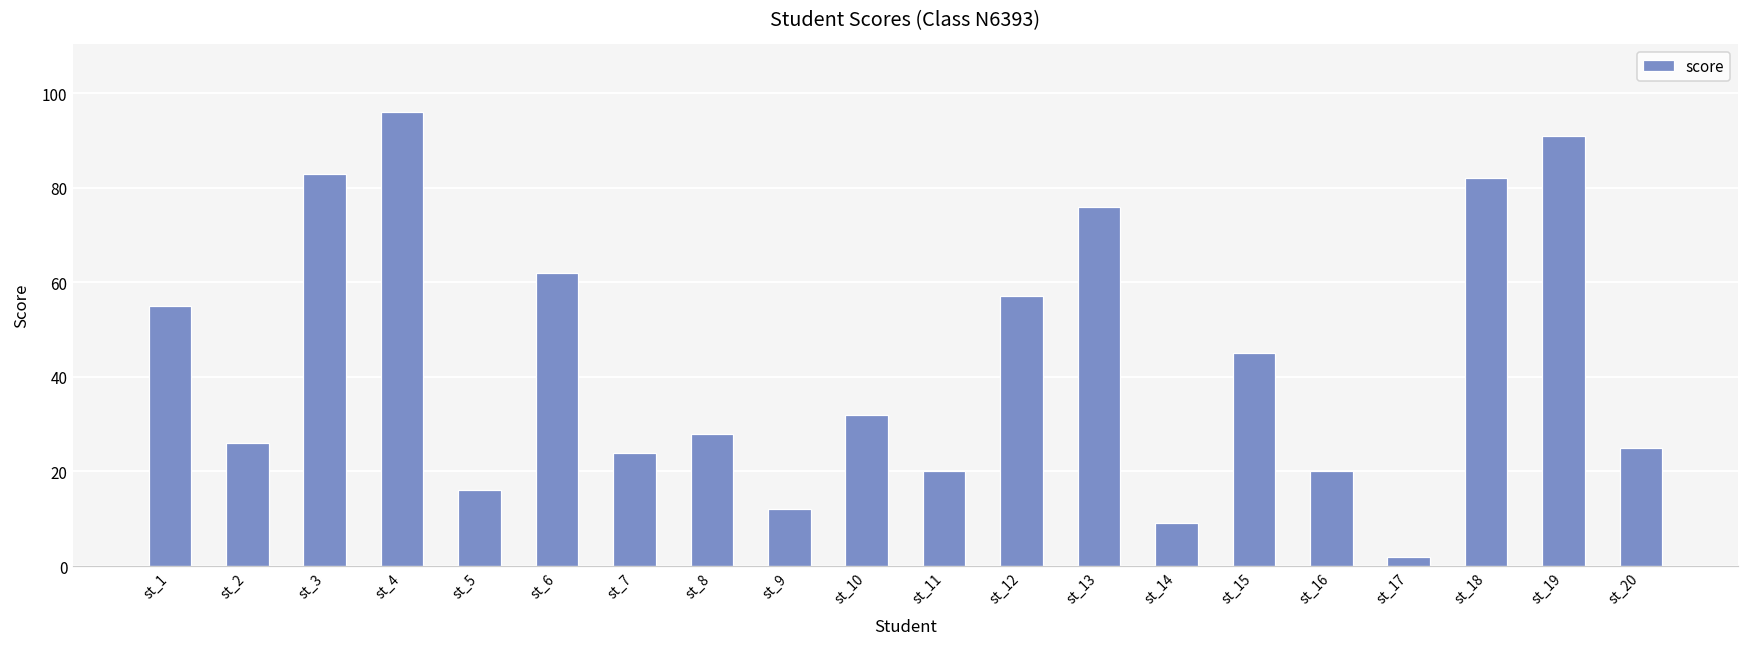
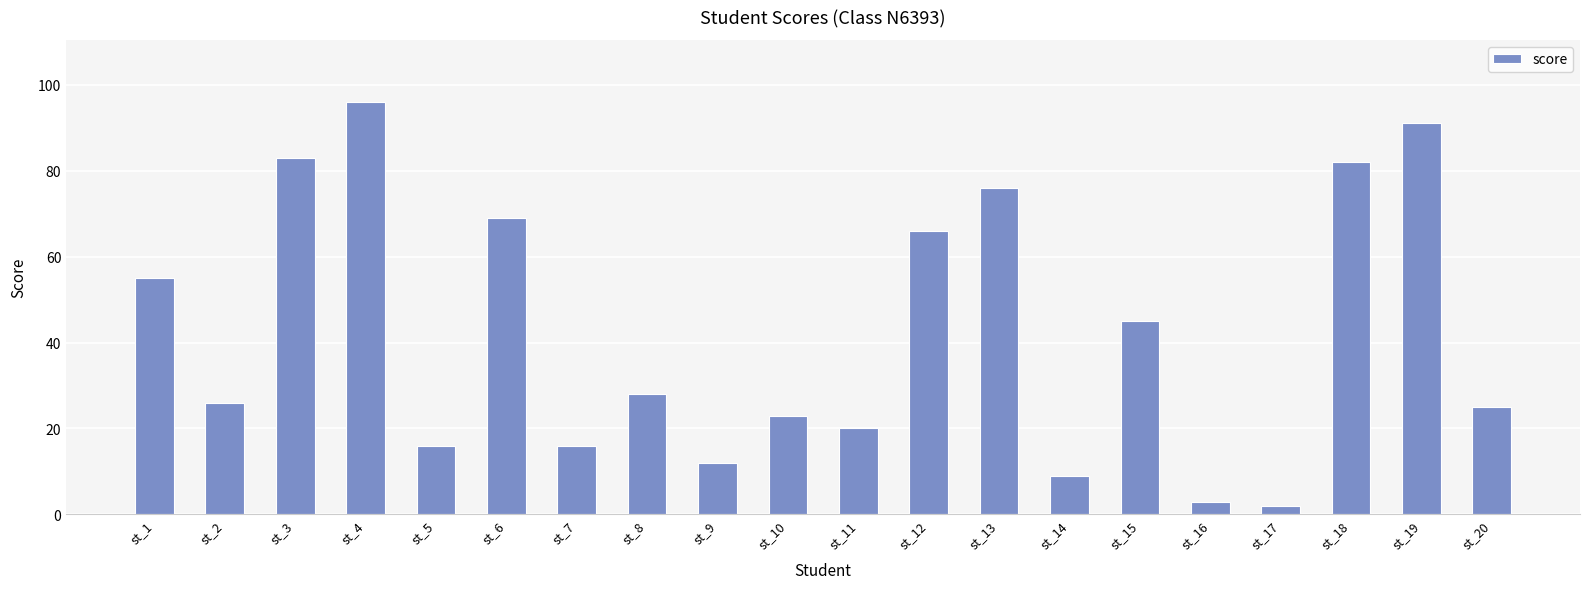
st_6: 62 -> 69
st_7: 24 -> 16
st_10: 32 -> 23
st_12: 57 -> 66
st_16: 20 -> 3
